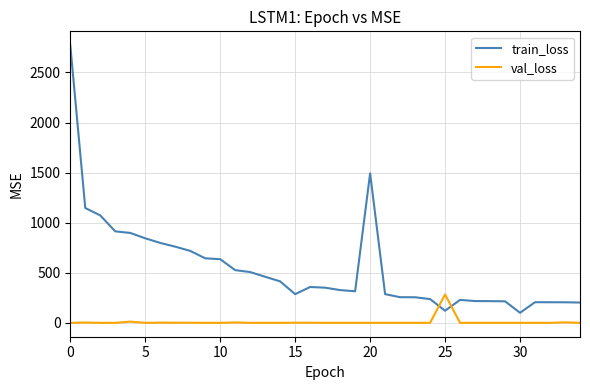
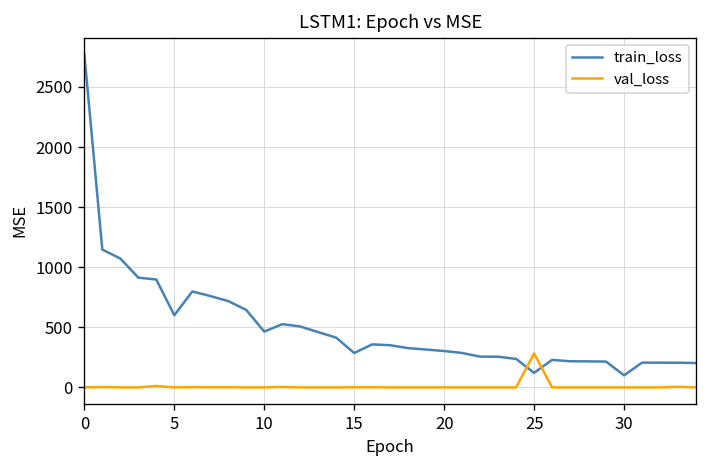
train_loss, 5: 840 -> 600
train_loss, 10: 640 -> 460
train_loss, 20: 1490 -> 300
